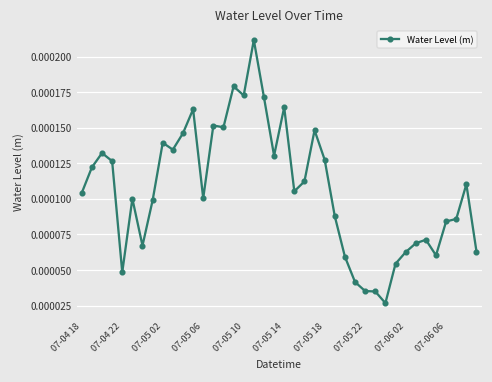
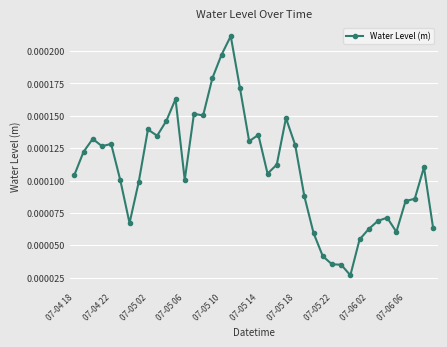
07-04 22: 0.000048 -> 0.000128
07-05 10: 0.000173 -> 0.000197
07-05 14: 0.000164 -> 0.000135
